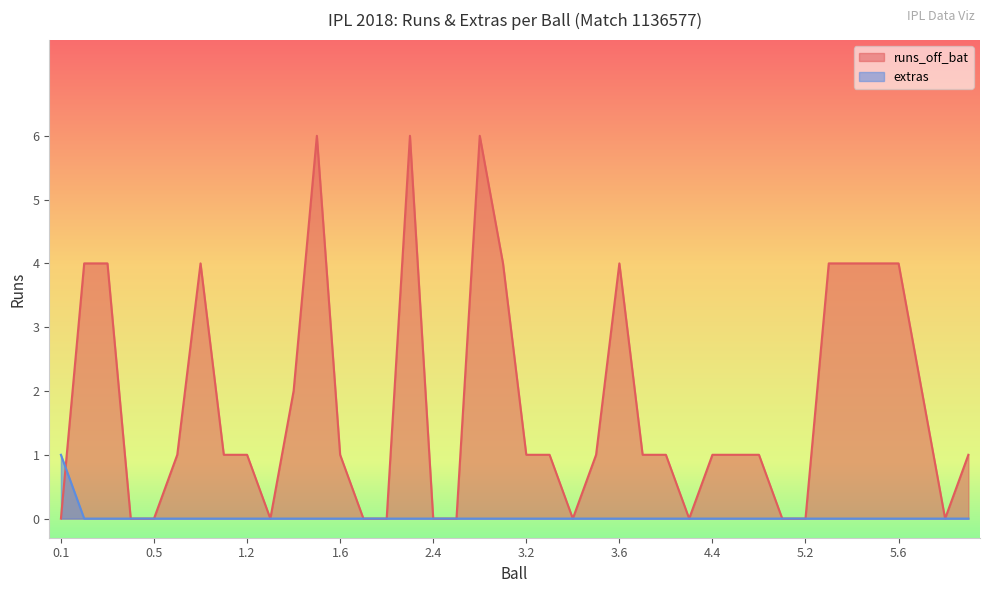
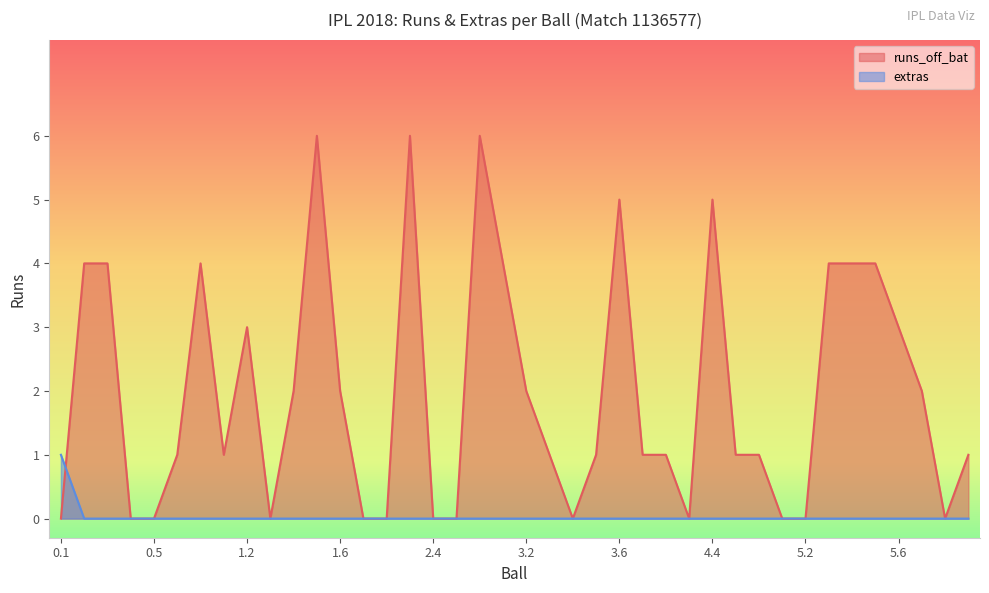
runs_off_bat, 1.2: 1 -> 3
runs_off_bat, 1.6: 1 -> 2
runs_off_bat, 3.2: 1 -> 2
runs_off_bat, 3.6: 4 -> 5
runs_off_bat, 4.4: 1 -> 5
runs_off_bat, 5.6: 4 -> 3
